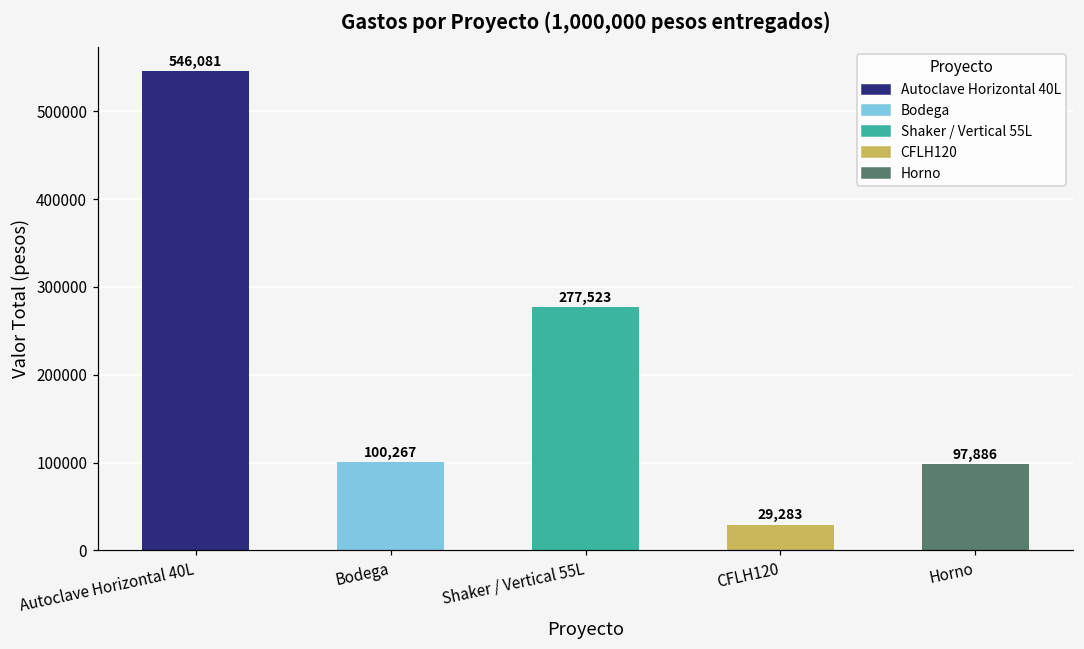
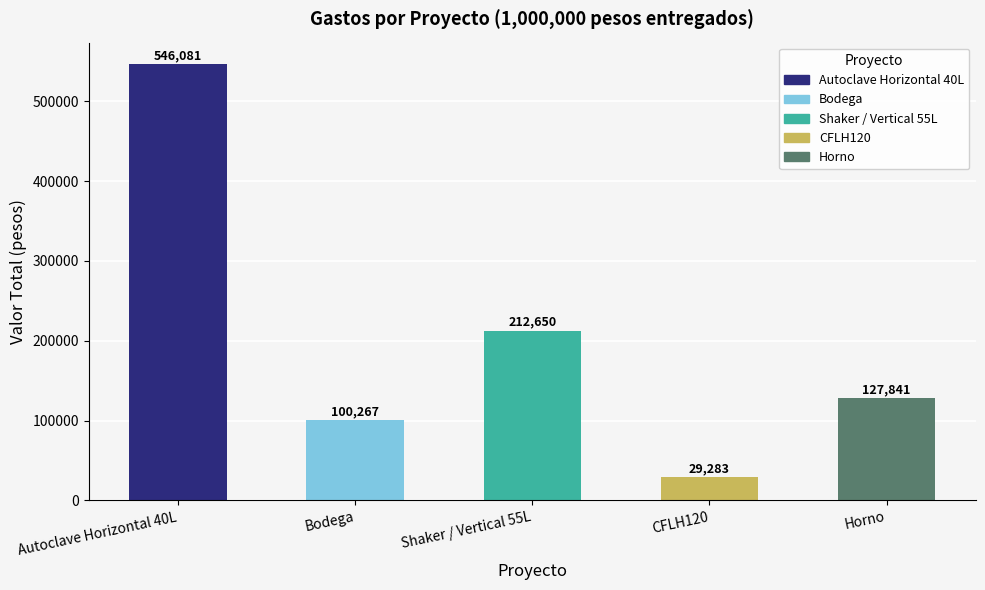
Shaker / Vertical 55L: 277,523 -> 212,650
Horno: 97,886 -> 127,841
